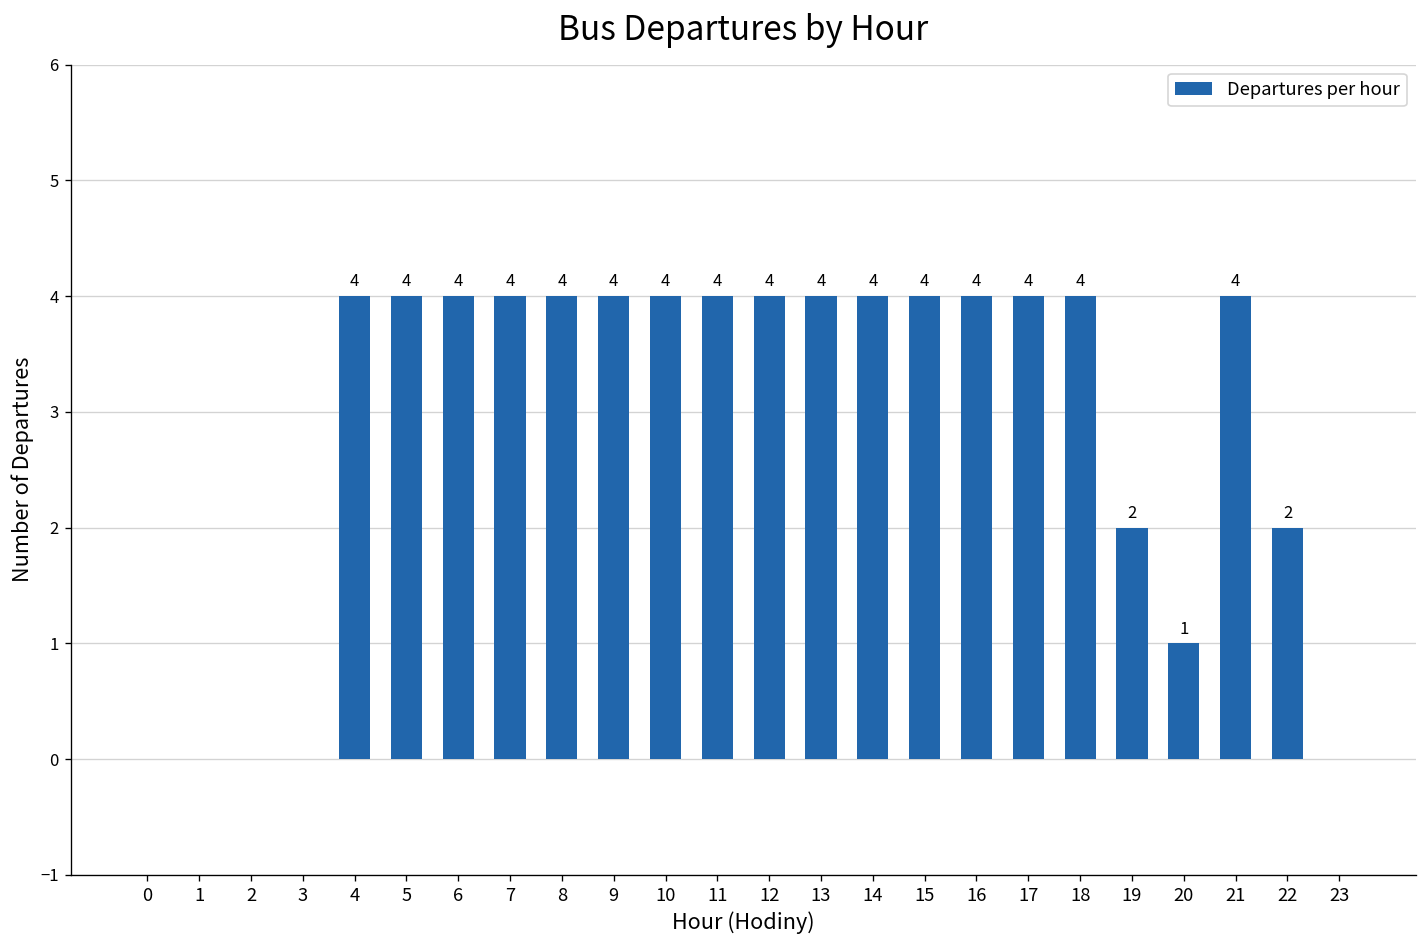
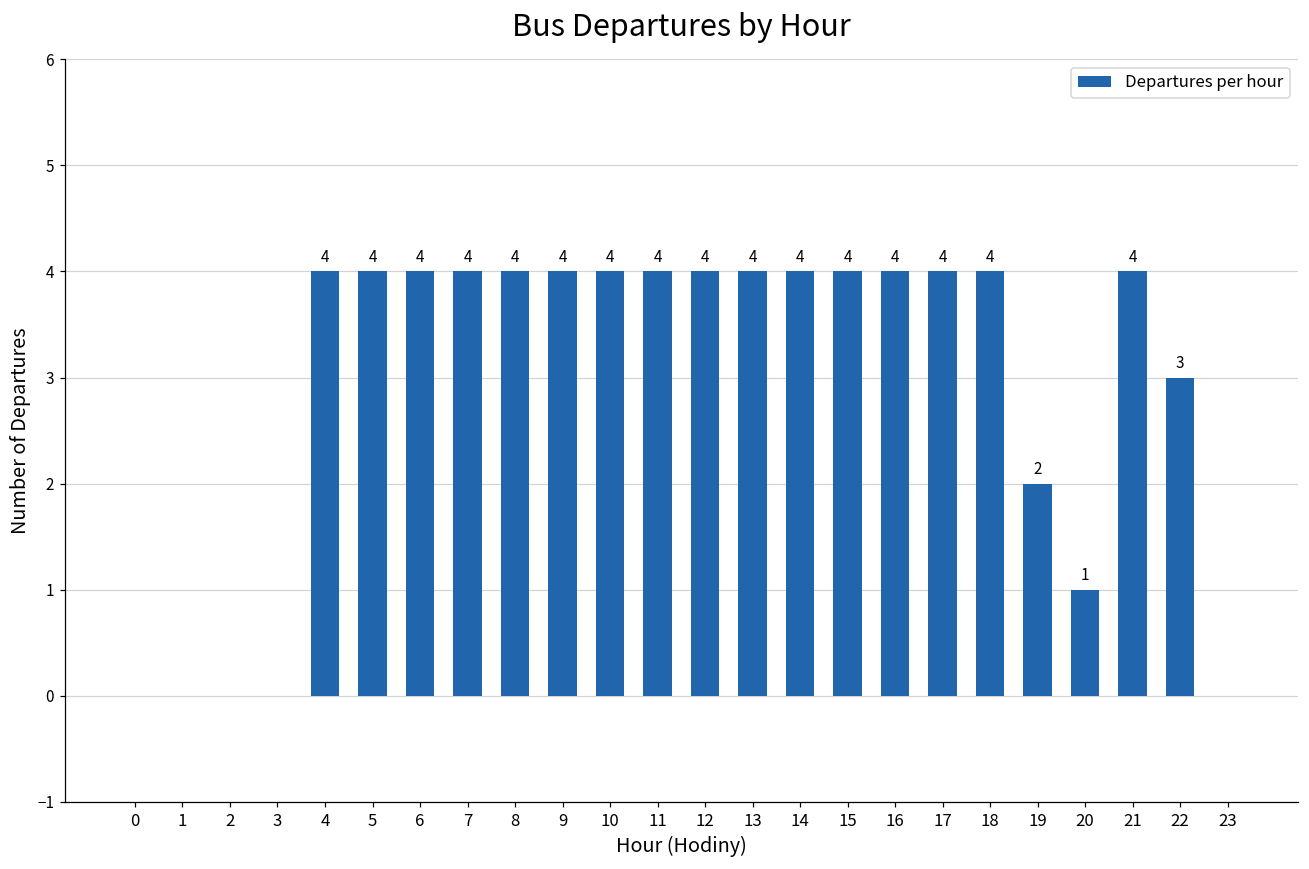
22: 2 -> 3
